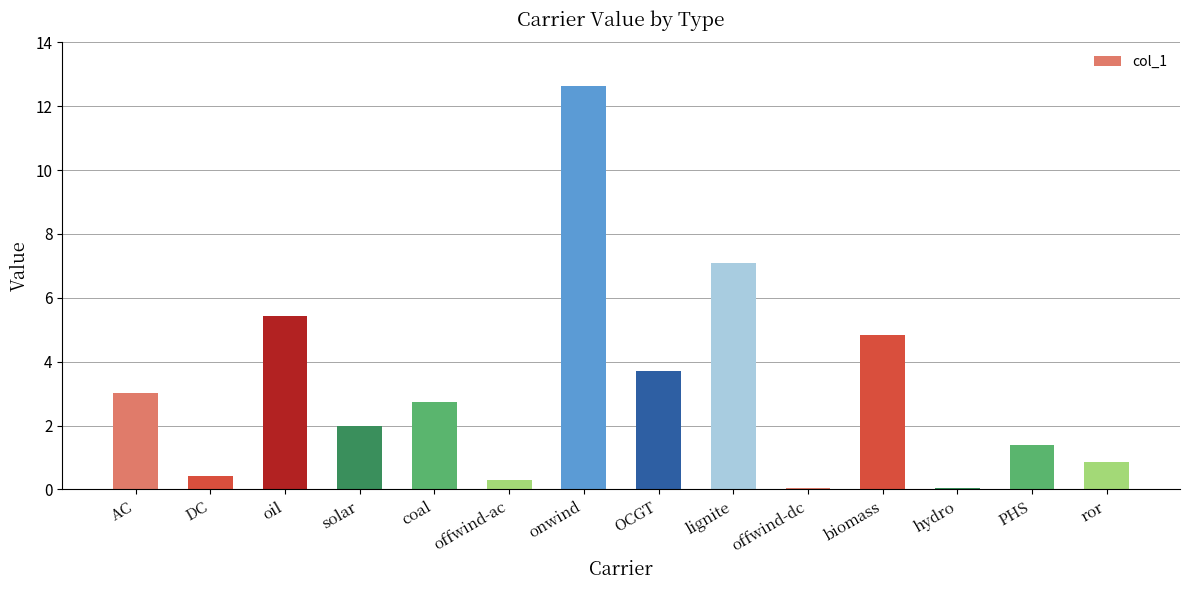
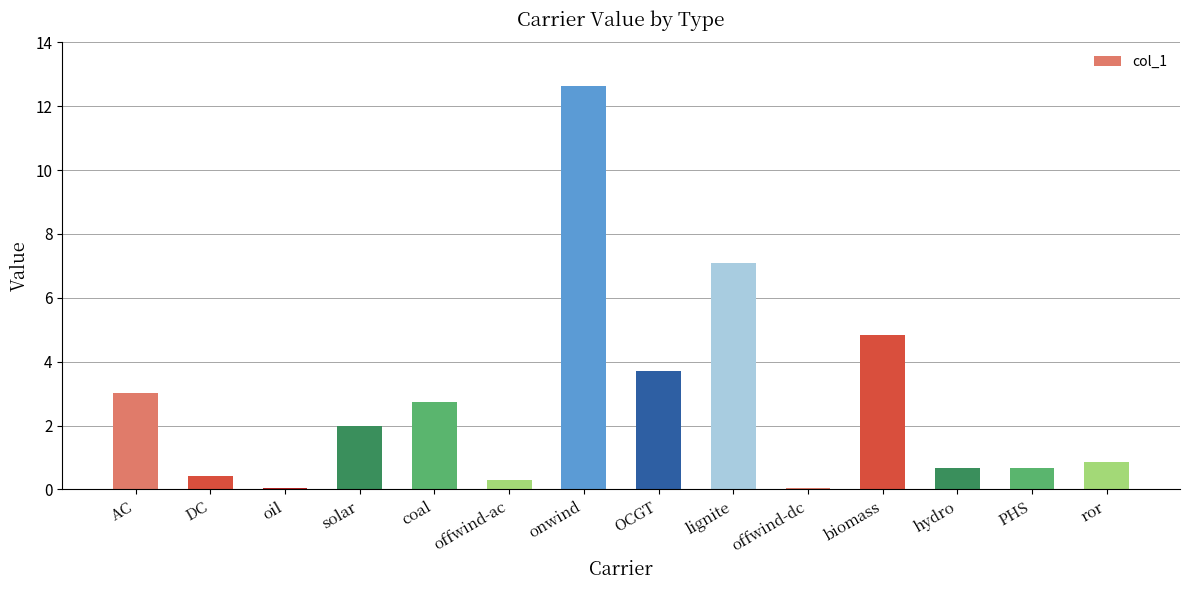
oil: 5.4 -> 0.0
hydro: 0.1 -> 0.7
PHS: 1.4 -> 0.7
